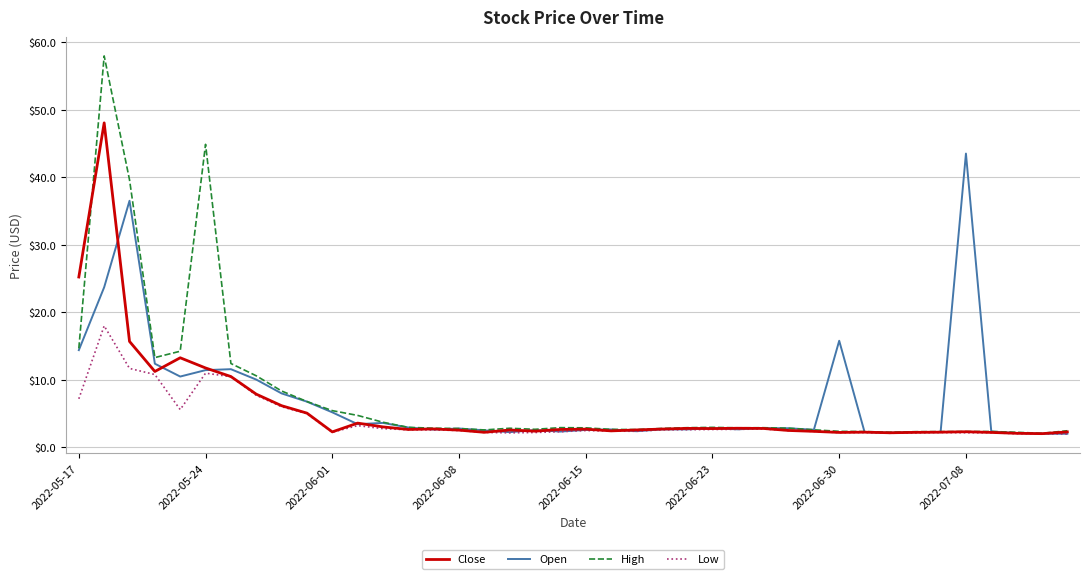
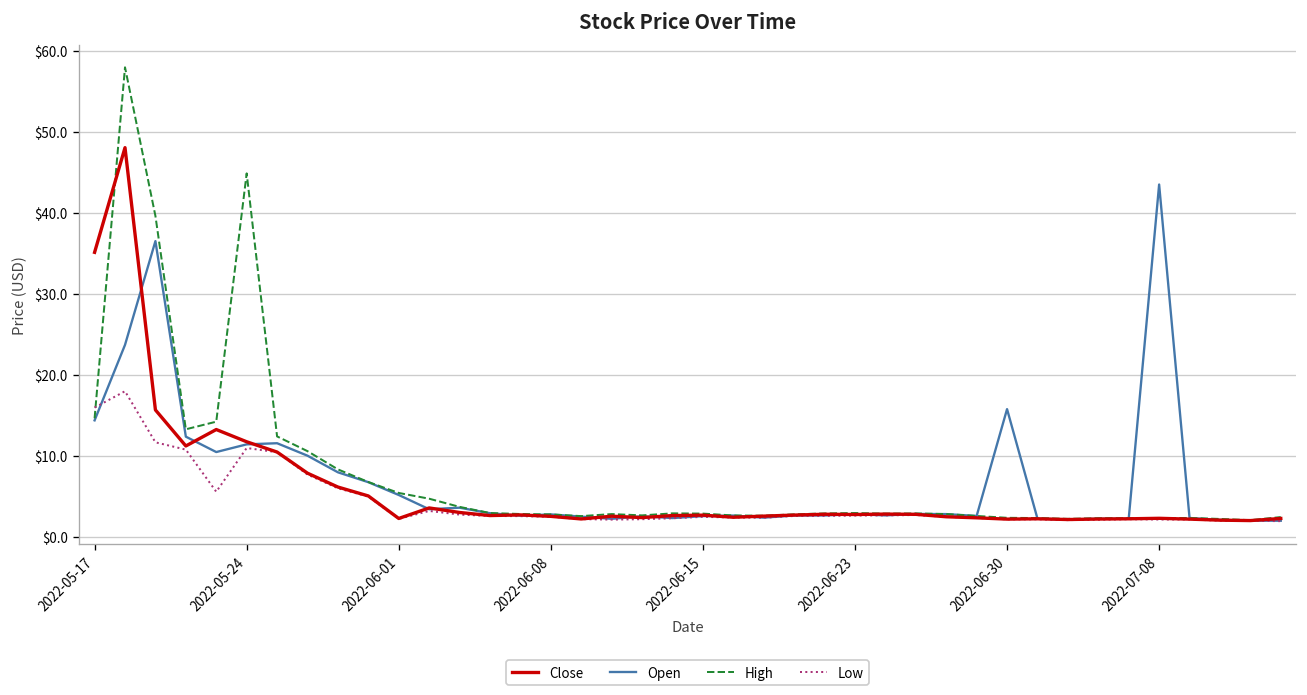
Close, 2022-05-17: $25 -> $35
Low, 2022-05-17: $7 -> $16
